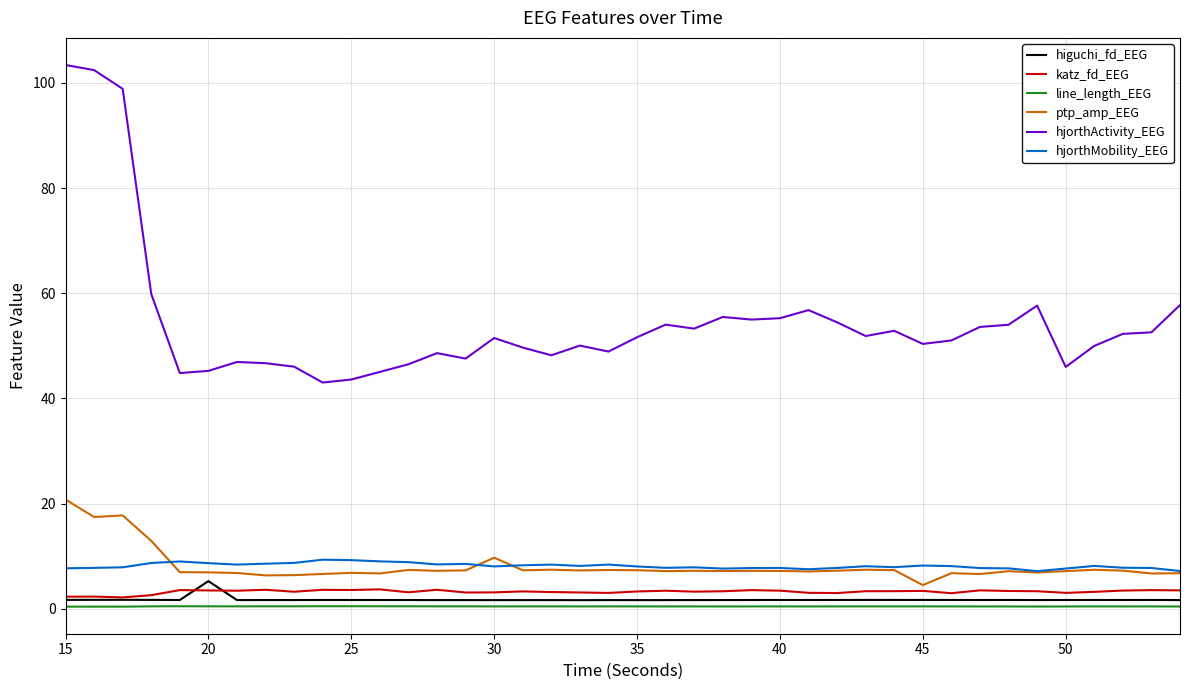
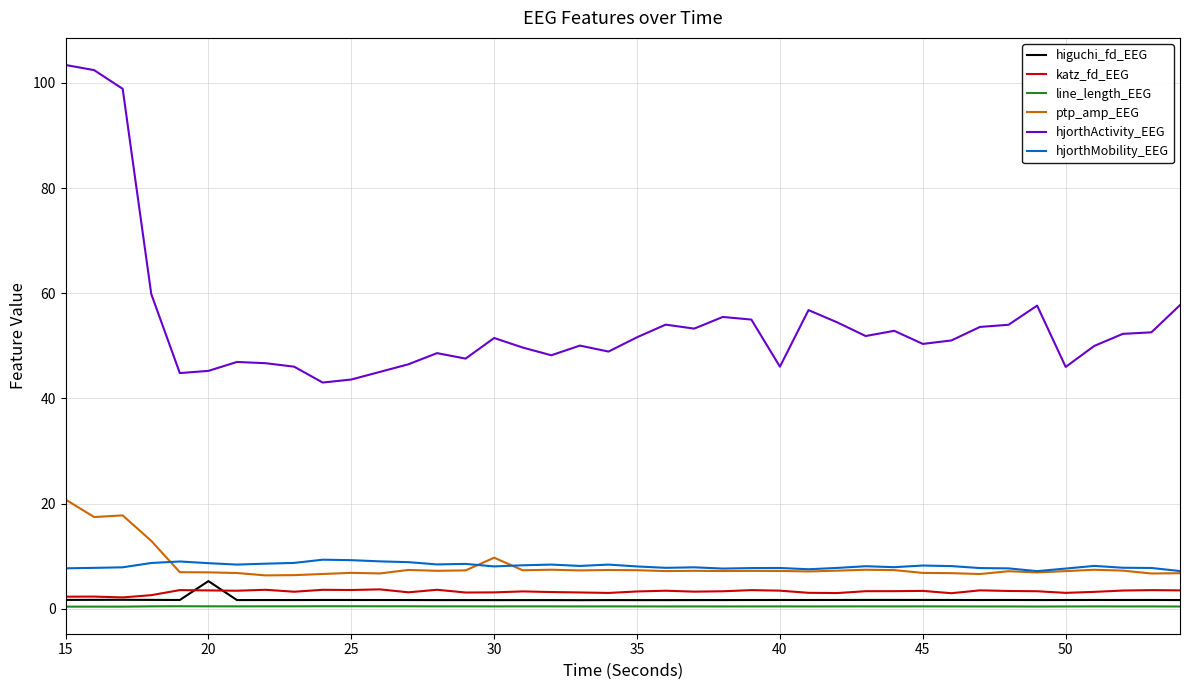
hjorthActivity_EEG, 40: 55 -> 46
ptp_amp_EEG, 45: 4 -> 7
